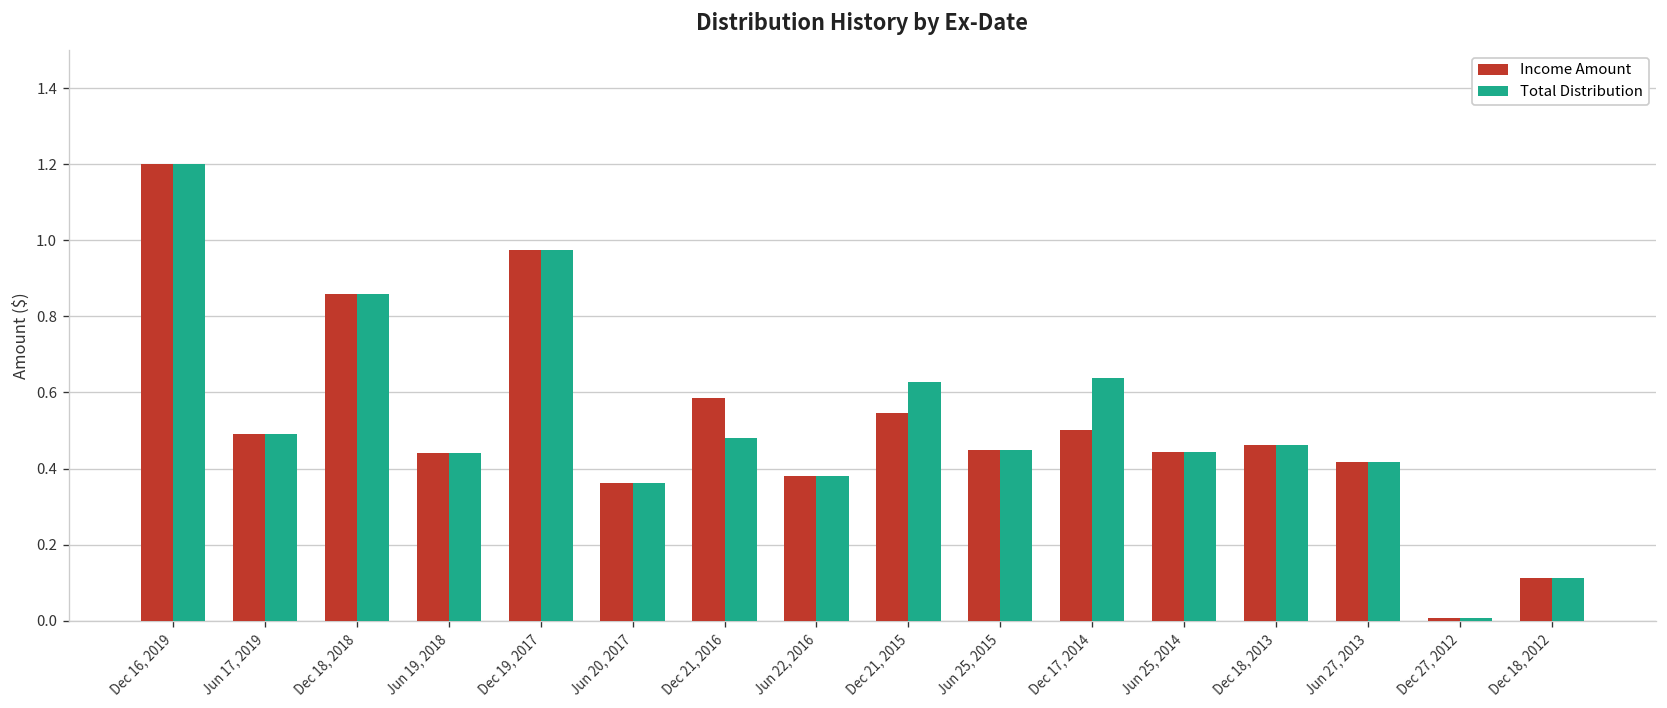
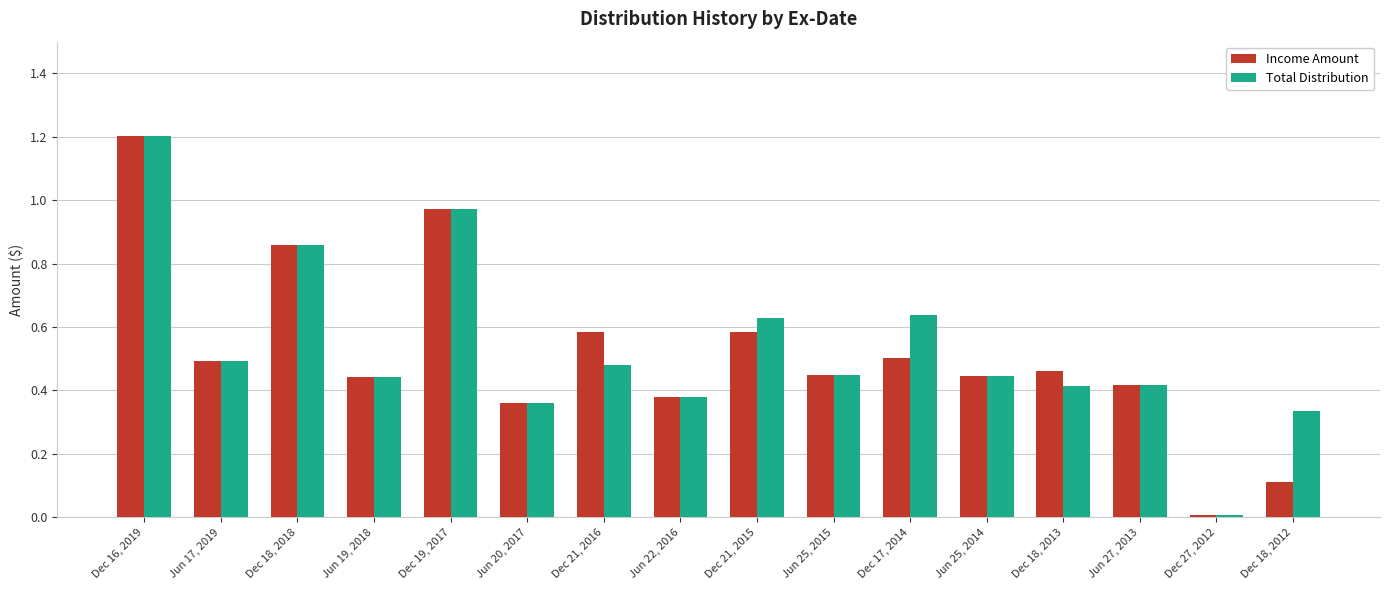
Income Amount, Dec 21, 2015: 0.55 -> 0.58
Total Distribution, Dec 18, 2013: 0.46 -> 0.41
Total Distribution, Dec 18, 2012: 0.11 -> 0.34
